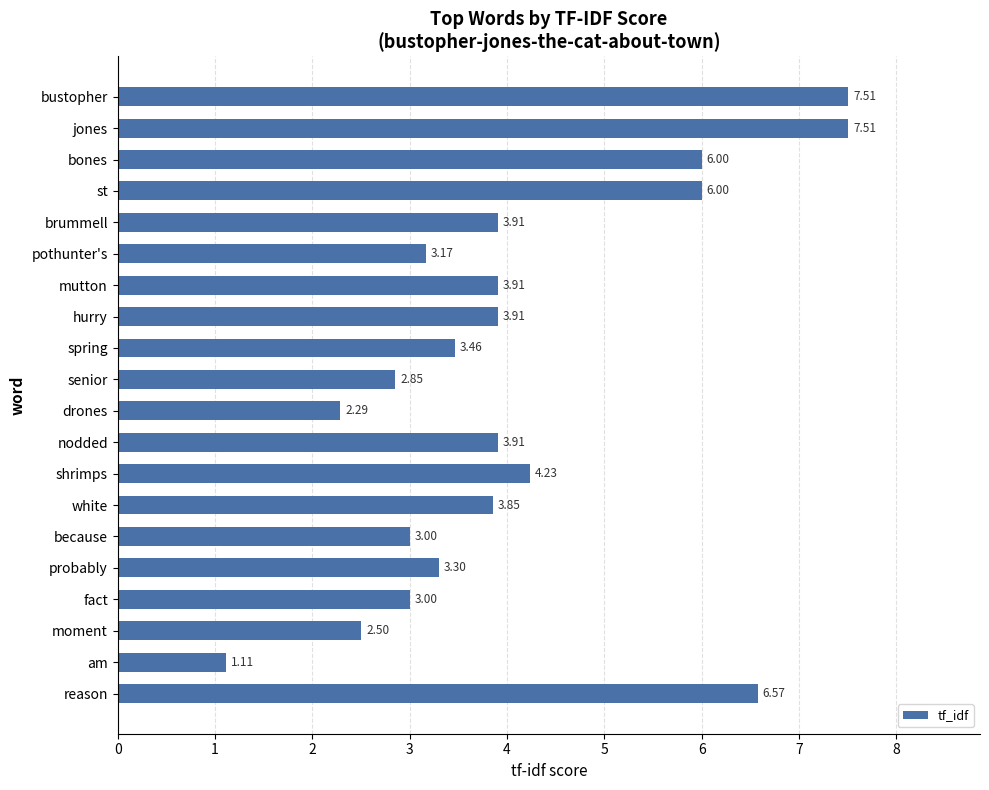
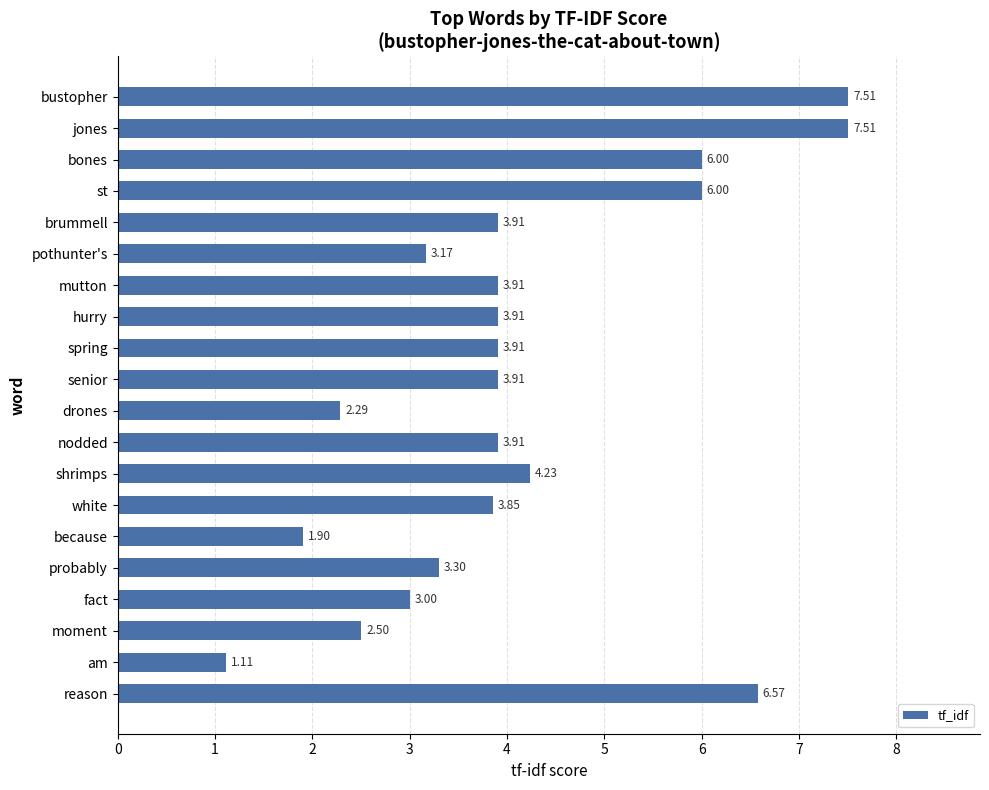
spring: 3.46 -> 3.91
senior: 2.85 -> 3.91
because: 3.00 -> 1.90
